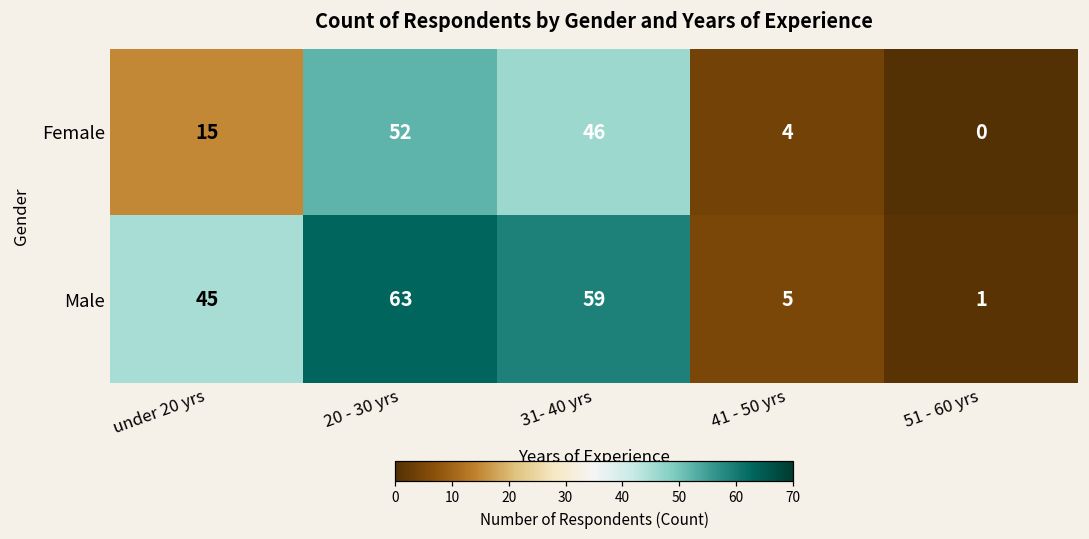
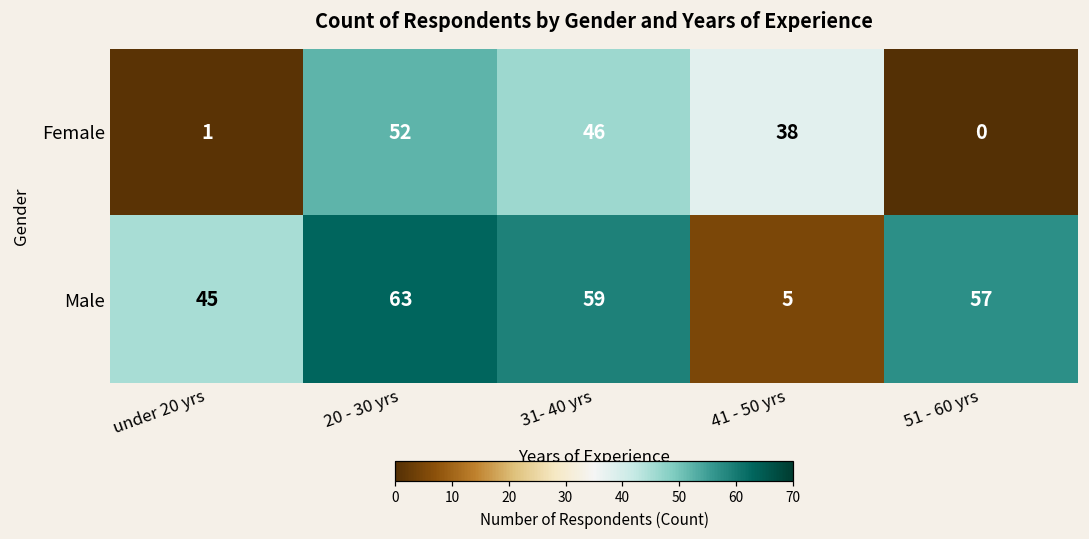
Female, under 20 yrs: 15 -> 1
Female, 41 - 50 yrs: 4 -> 38
Male, 51 - 60 yrs: 1 -> 57
